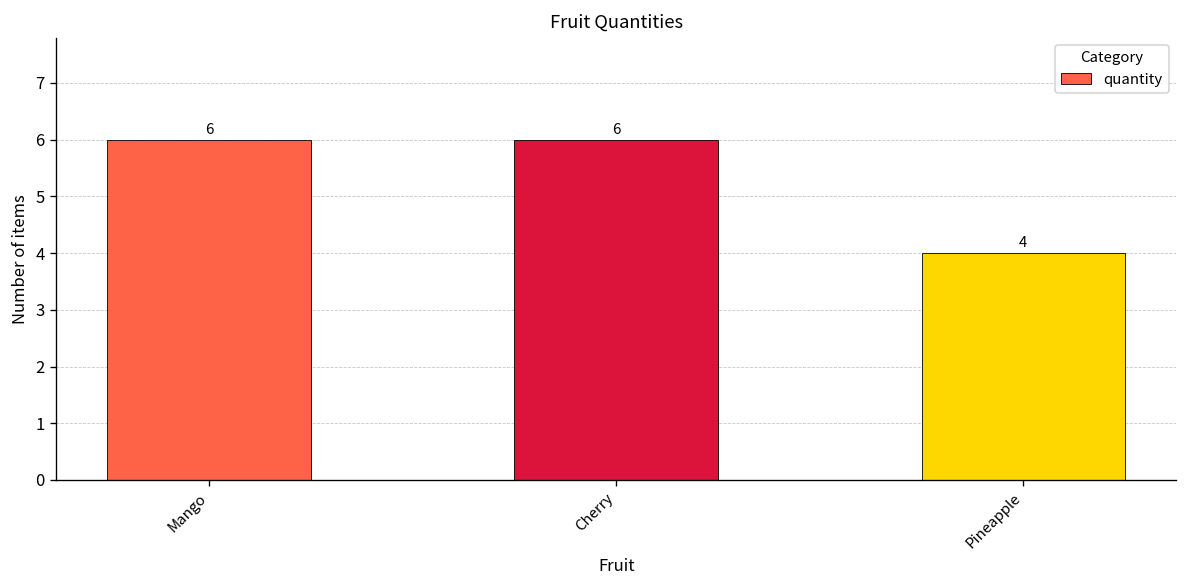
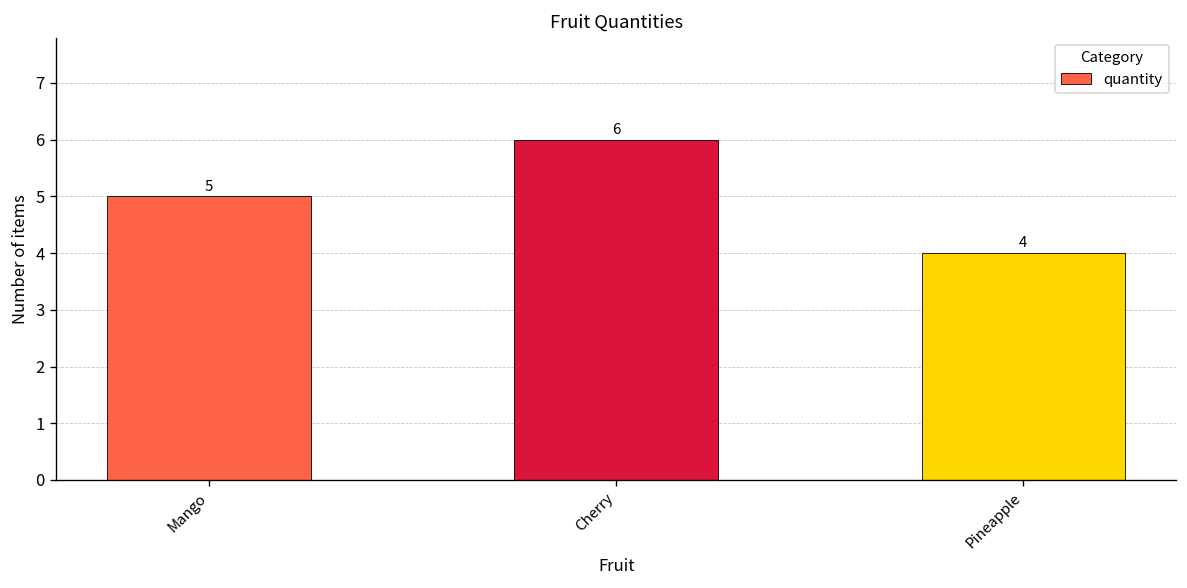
Mango: 6 -> 5
